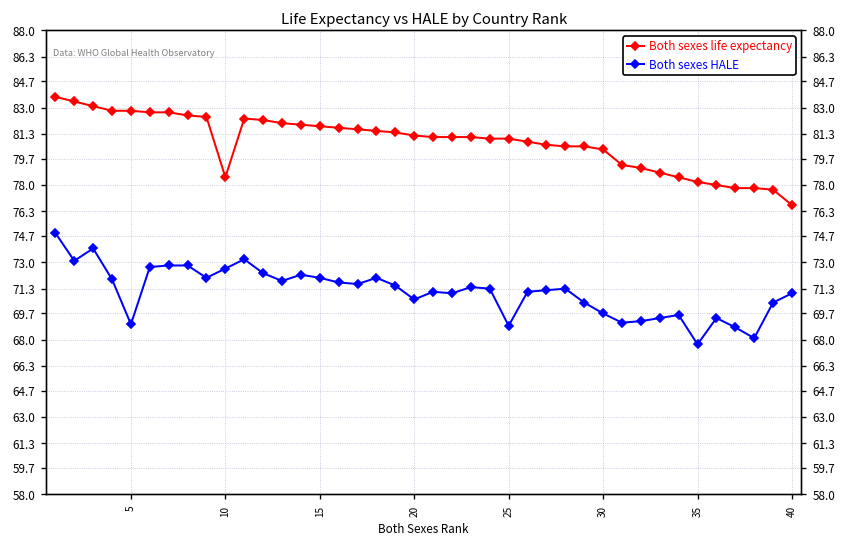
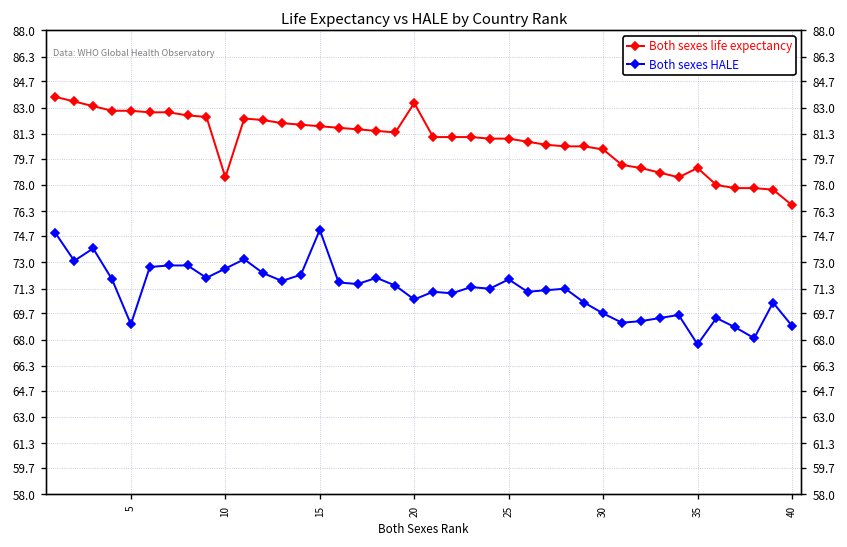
Both sexes HALE, 15: 72.0 -> 75.1
Both sexes life expectancy, 20: 81.2 -> 83.3
Both sexes HALE, 25: 68.9 -> 71.9
Both sexes life expectancy, 35: 78.2 -> 79.1
Both sexes HALE, 40: 71.0 -> 68.9
